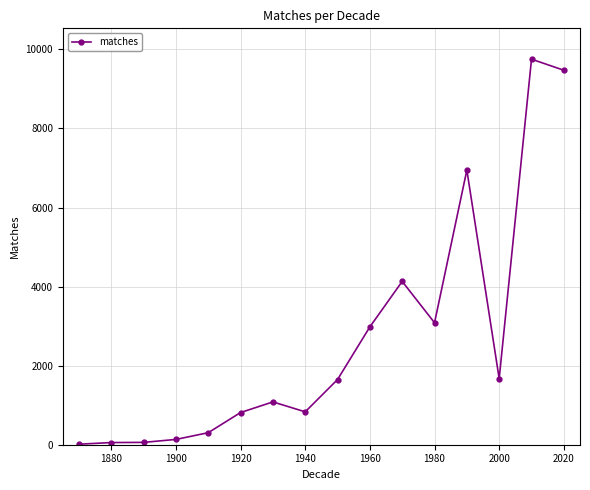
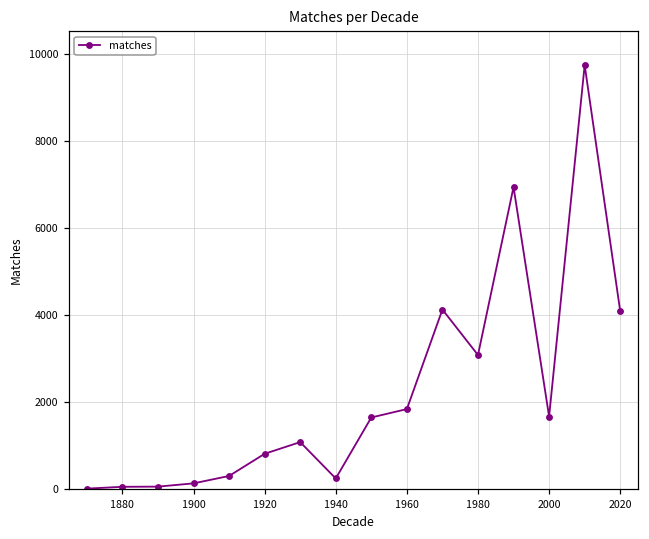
1940: 800 -> 200
1960: 3000 -> 1800
2020: 9500 -> 4100
